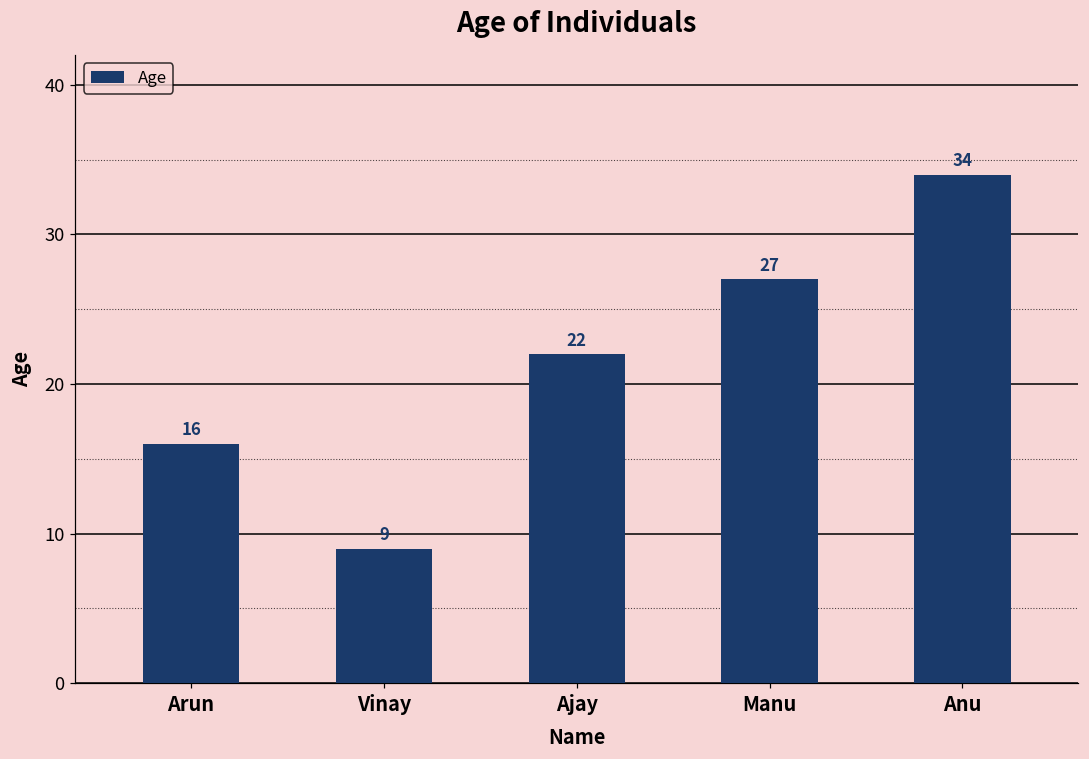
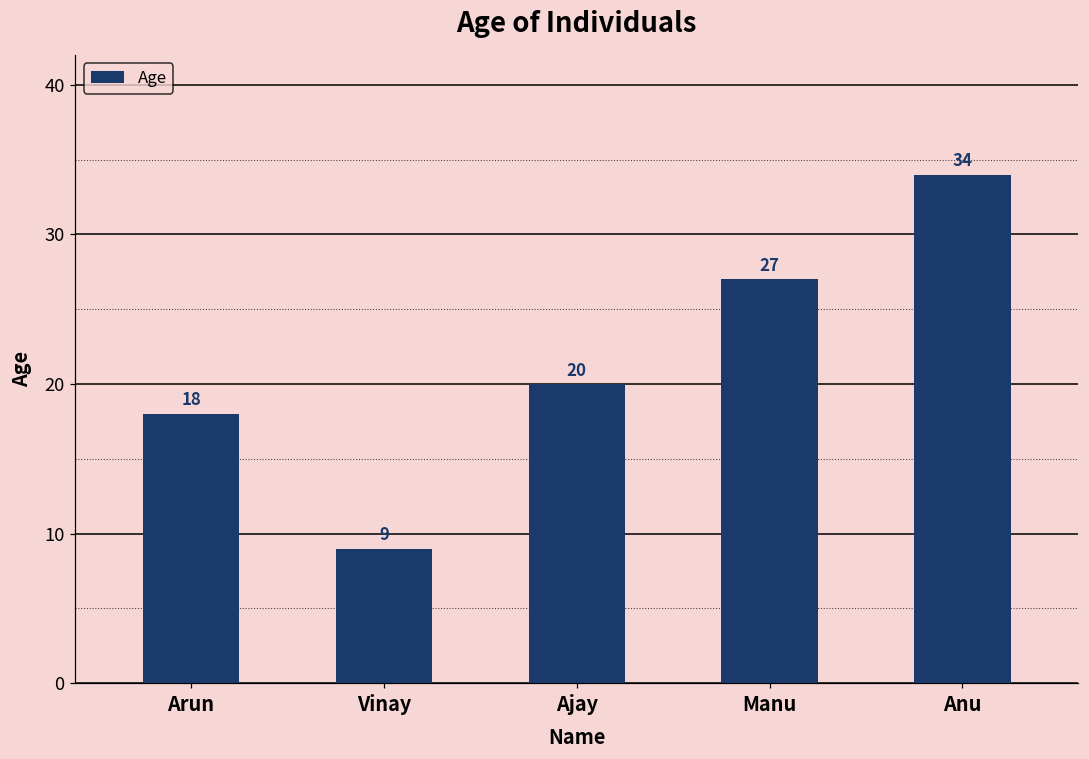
Arun: 16 -> 18
Ajay: 22 -> 20
